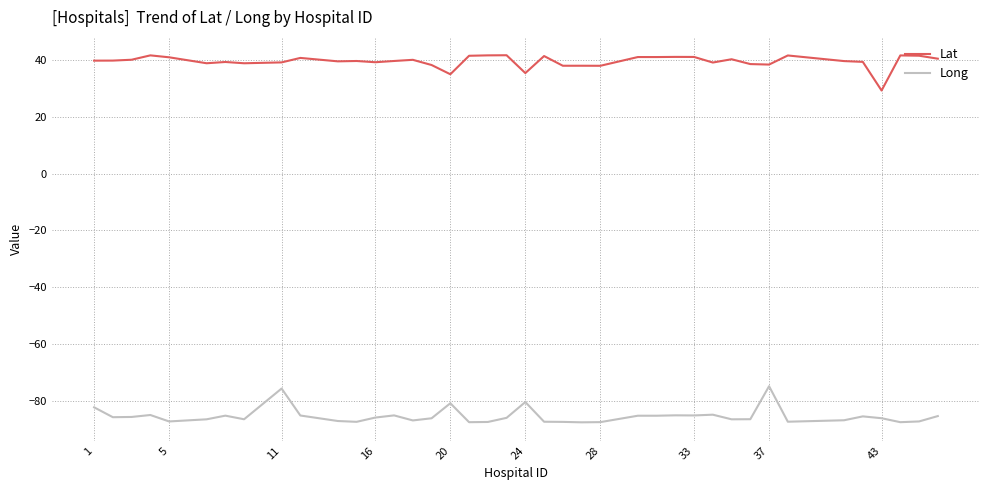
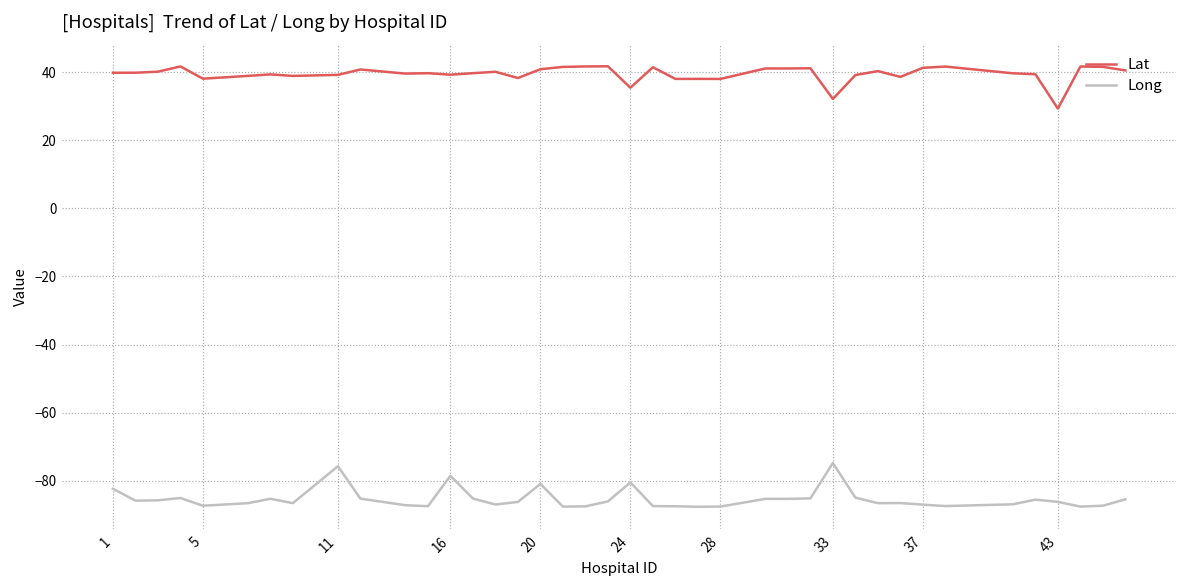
Lat, 5: 41 -> 38
Long, 16: -86 -> -78
Lat, 20: 35 -> 41
Lat, 33: 41 -> 32
Long, 33: -85 -> -75
Lat, 37: 38 -> 41
Long, 37: -75 -> -87
